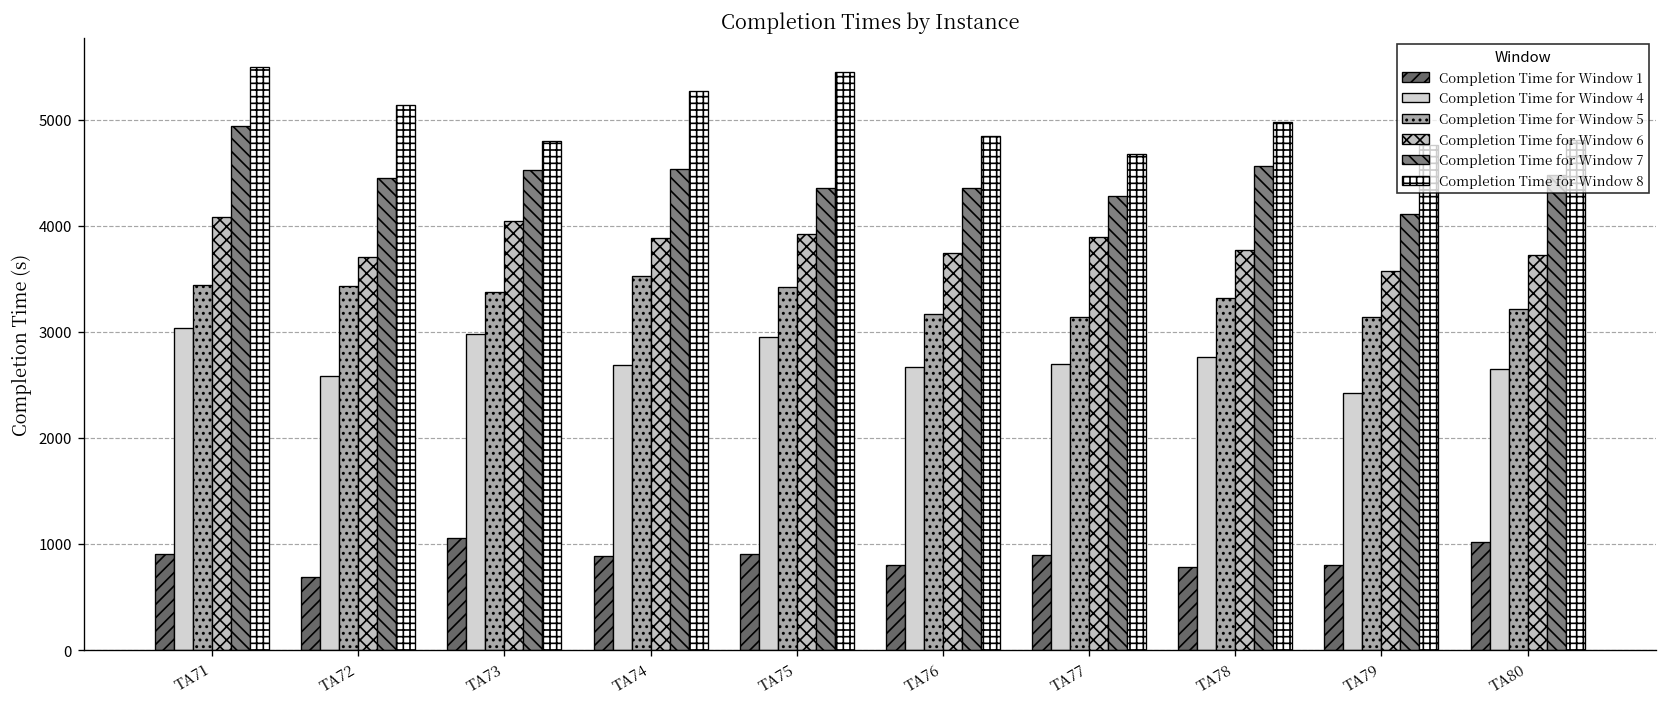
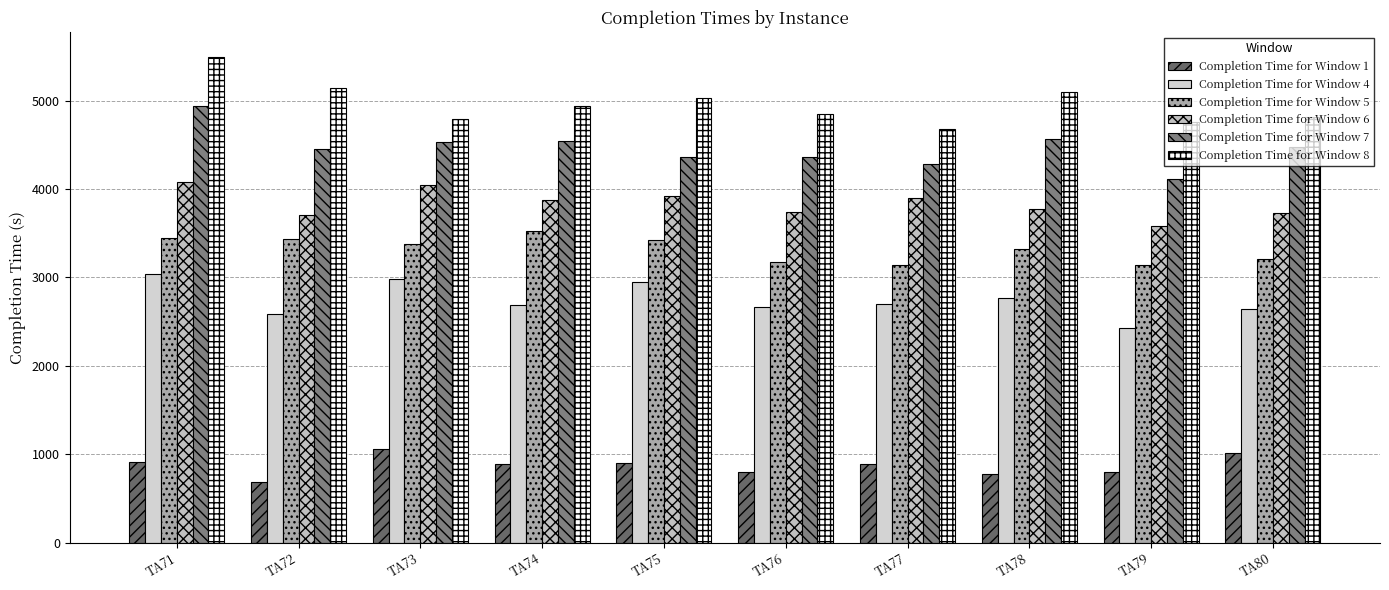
Completion Time for Window 8, TA74: 5300 -> 4900
Completion Time for Window 8, TA75: 5400 -> 5000
Completion Time for Window 8, TA78: 5000 -> 5100
